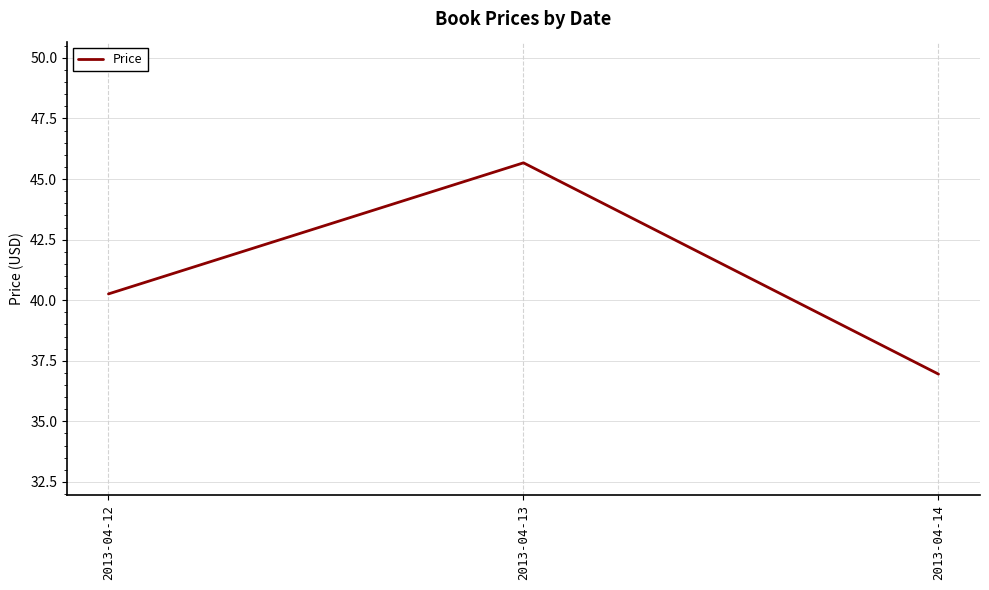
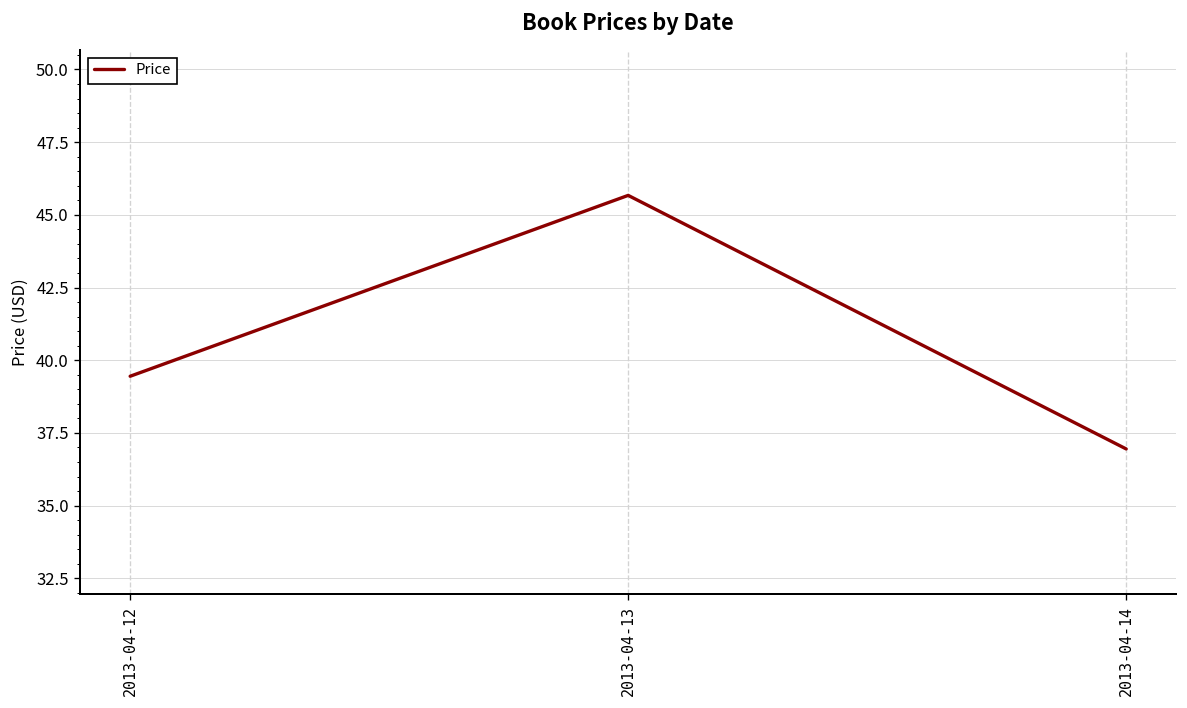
2013-04-12: 40.3 -> 39.5
